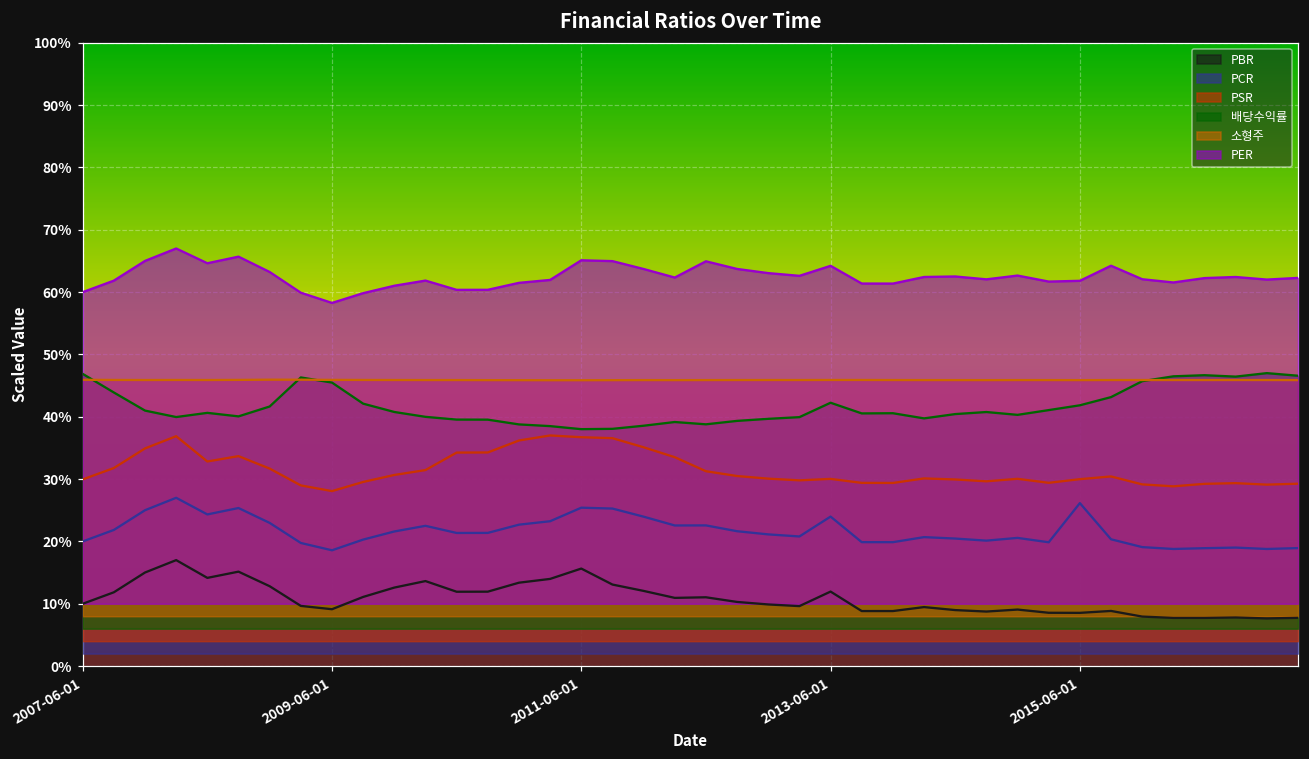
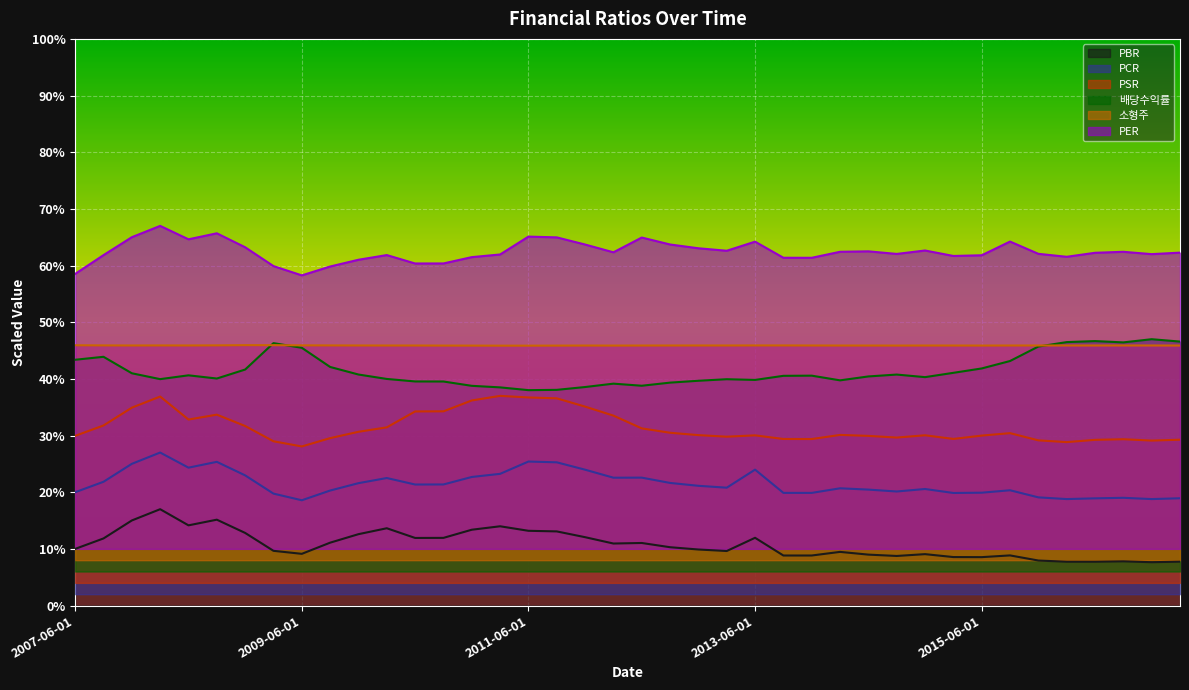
배당수익률, 2007-06-01: 47% -> 43%
PER, 2007-06-01: 60% -> 59%
PBR, 2011-06-01: 16% -> 13%
배당수익률, 2013-06-01: 42% -> 40%
PCR, 2015-06-01: 26% -> 20%
